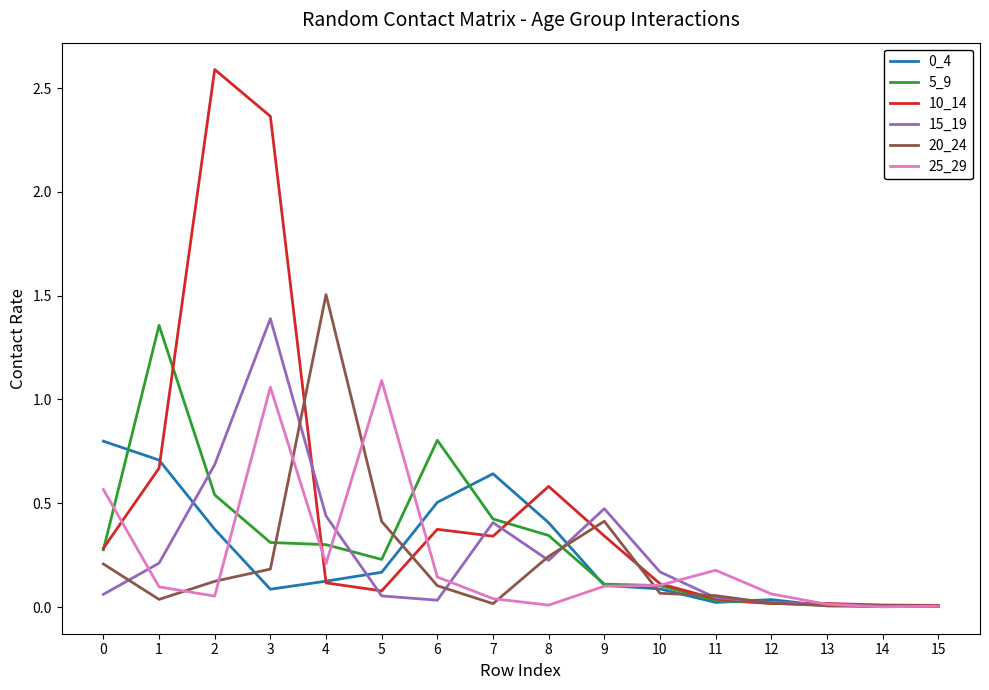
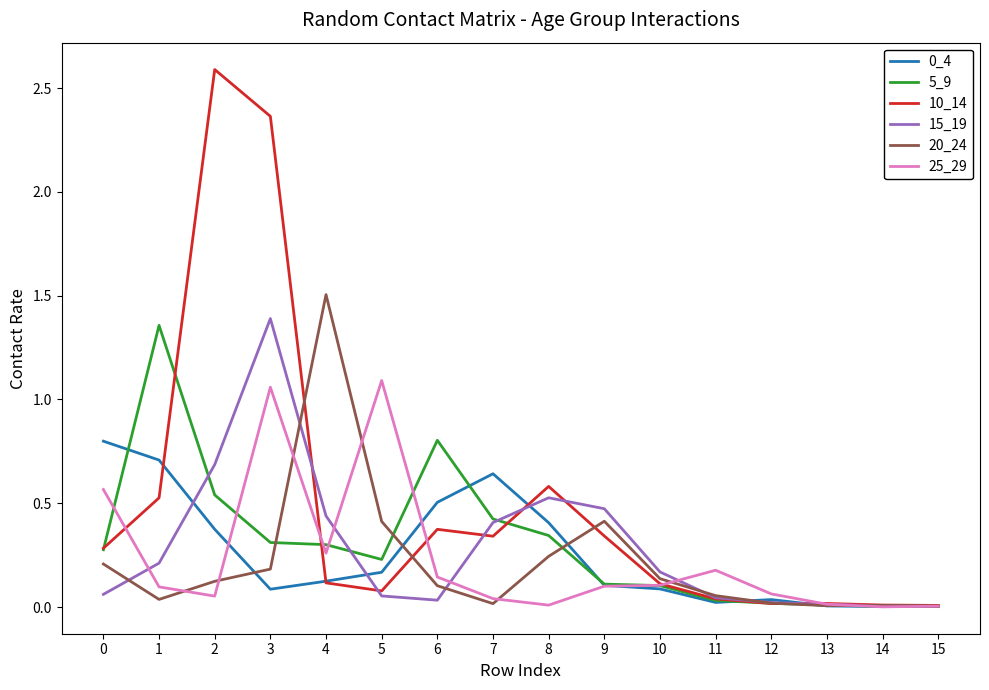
10_14, 1: 0.67 -> 0.53
25_29, 4: 0.21 -> 0.26
15_19, 8: 0.22 -> 0.53
20_24, 10: 0.07 -> 0.14
